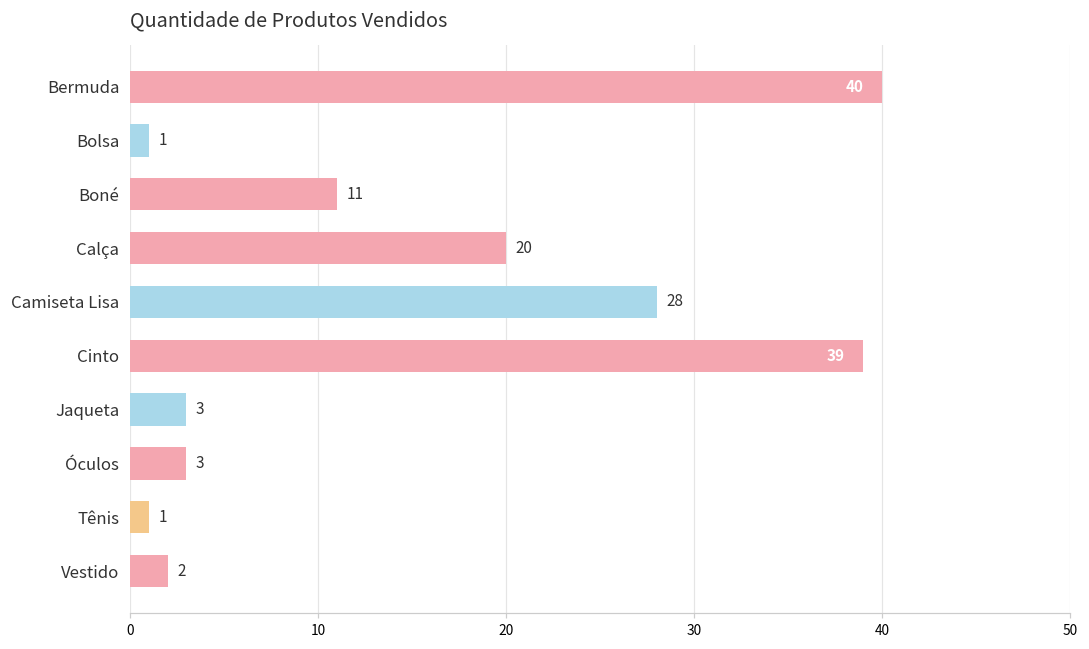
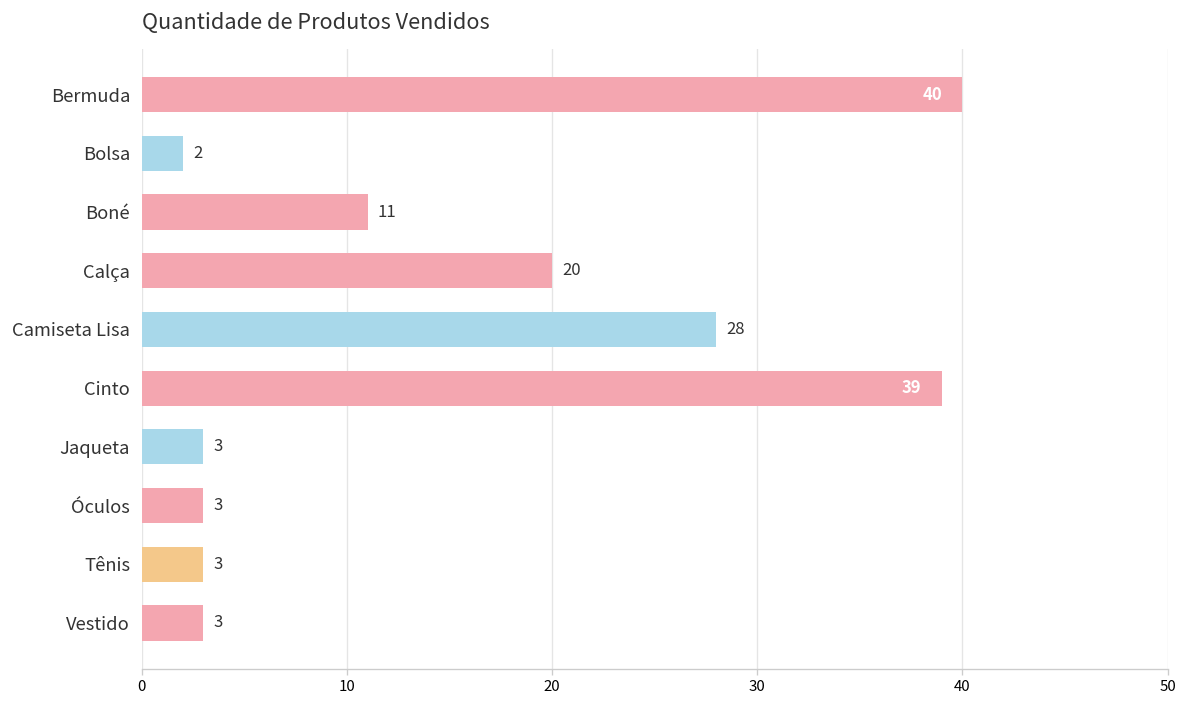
Bolsa: 1 -> 2
Tênis: 1 -> 3
Vestido: 2 -> 3
